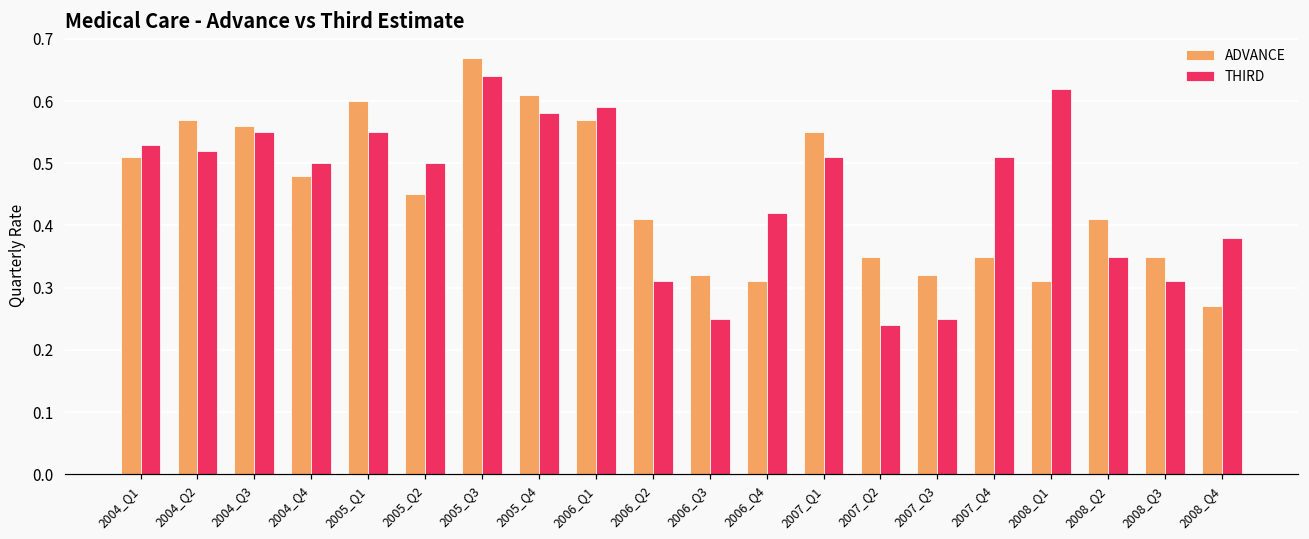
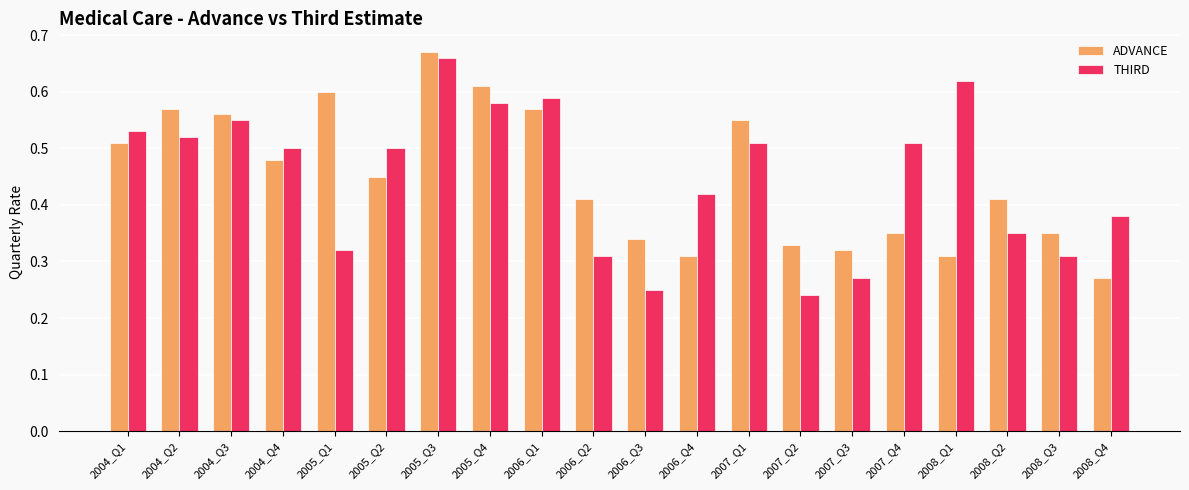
THIRD, 2005_Q1: 0.55 -> 0.32
THIRD, 2005_Q3: 0.64 -> 0.66
ADVANCE, 2006_Q3: 0.32 -> 0.34
ADVANCE, 2007_Q2: 0.35 -> 0.33
THIRD, 2007_Q3: 0.25 -> 0.27
